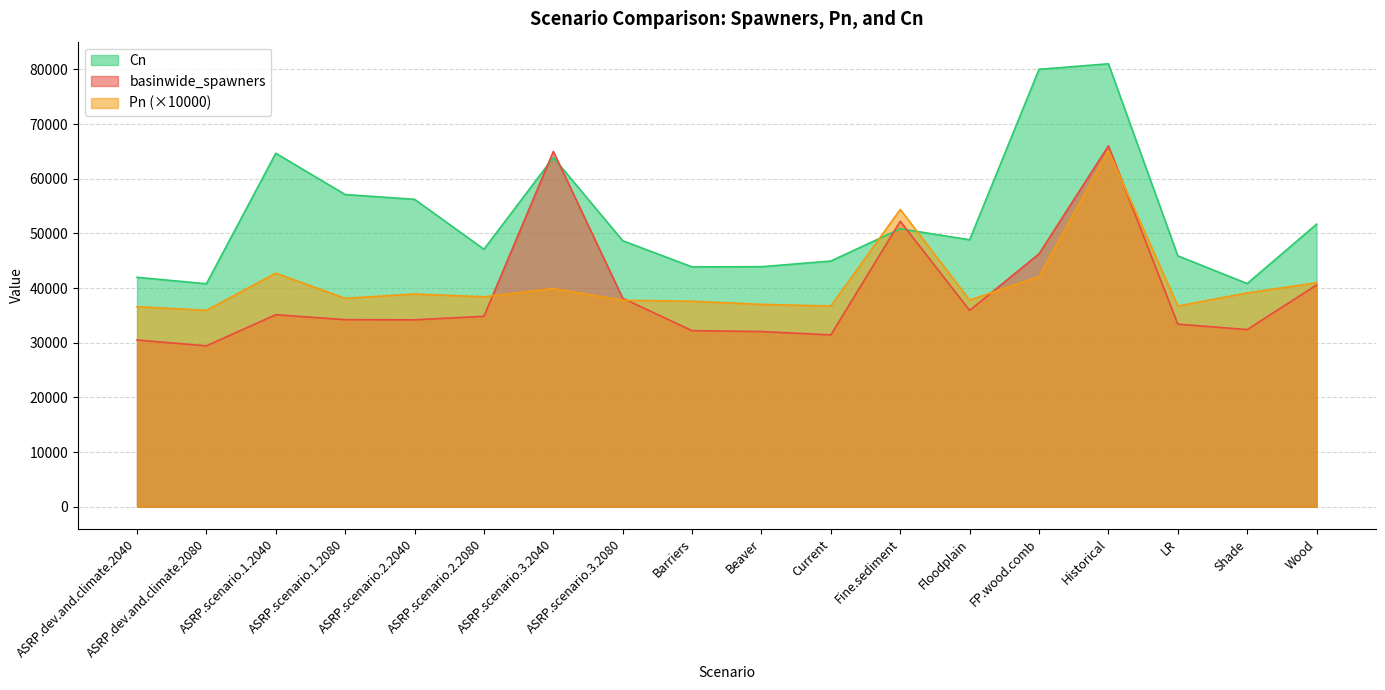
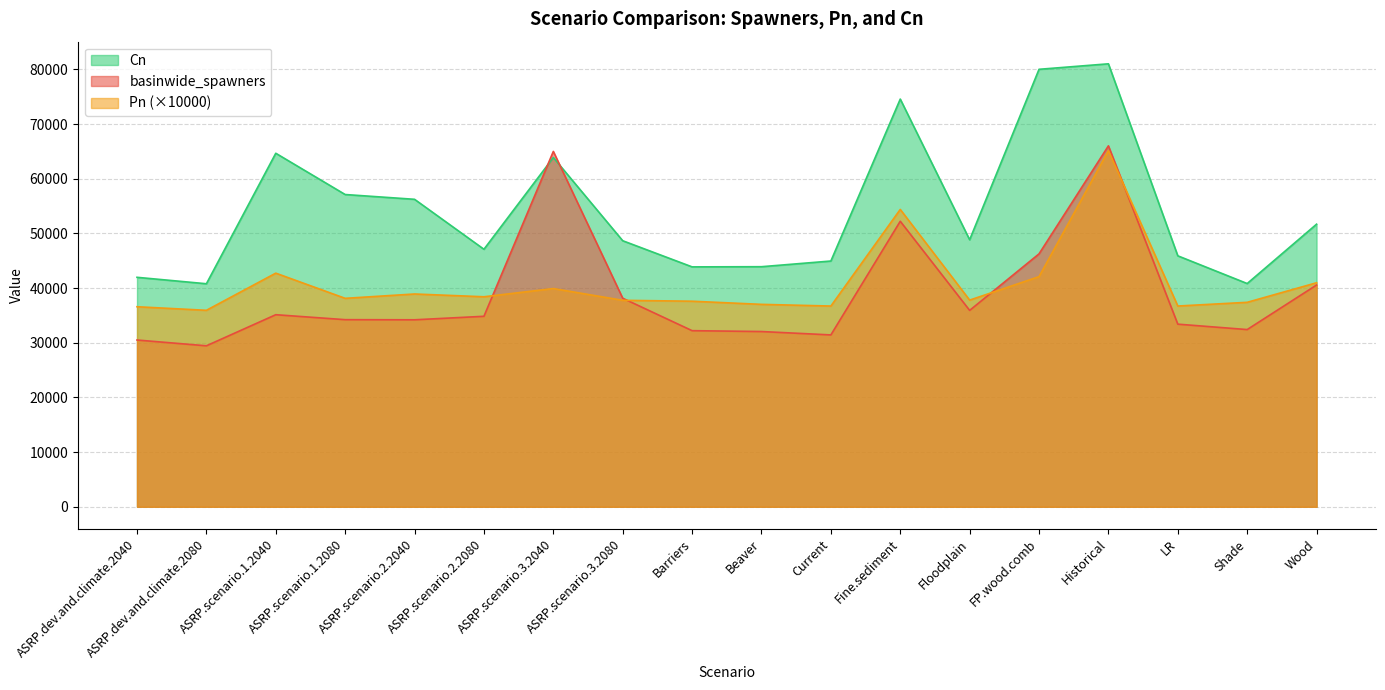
Cn, Fine.sediment: 51000 -> 75000
Pn (×10000), Shade: 39000 -> 37000
